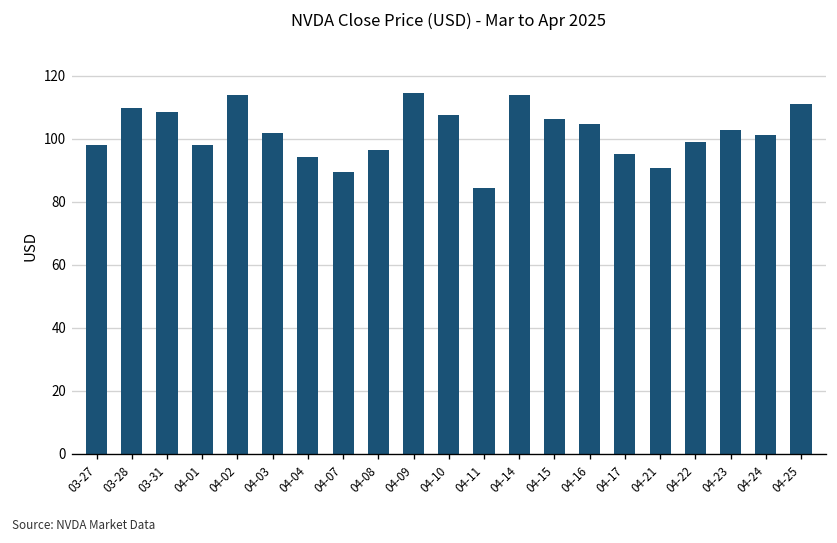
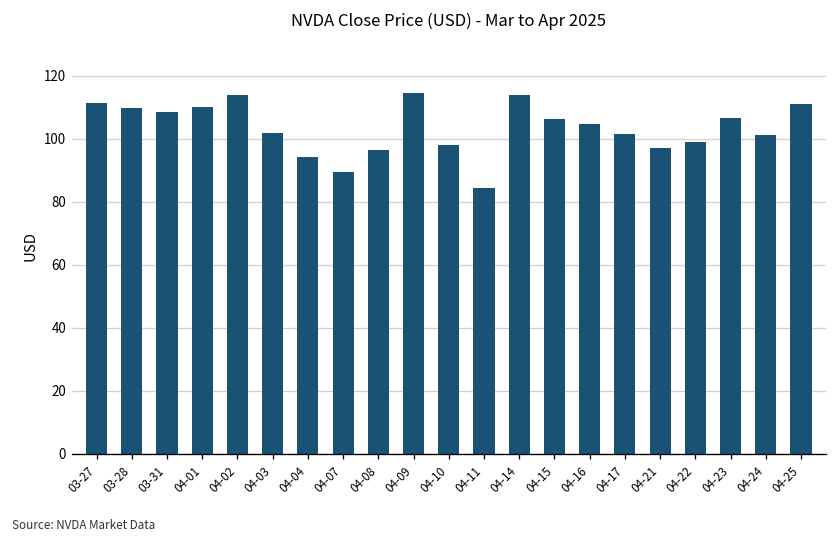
03-27: 98 -> 111
04-01: 98 -> 110
04-10: 108 -> 98
04-17: 95 -> 101
04-21: 91 -> 97
04-23: 103 -> 106
